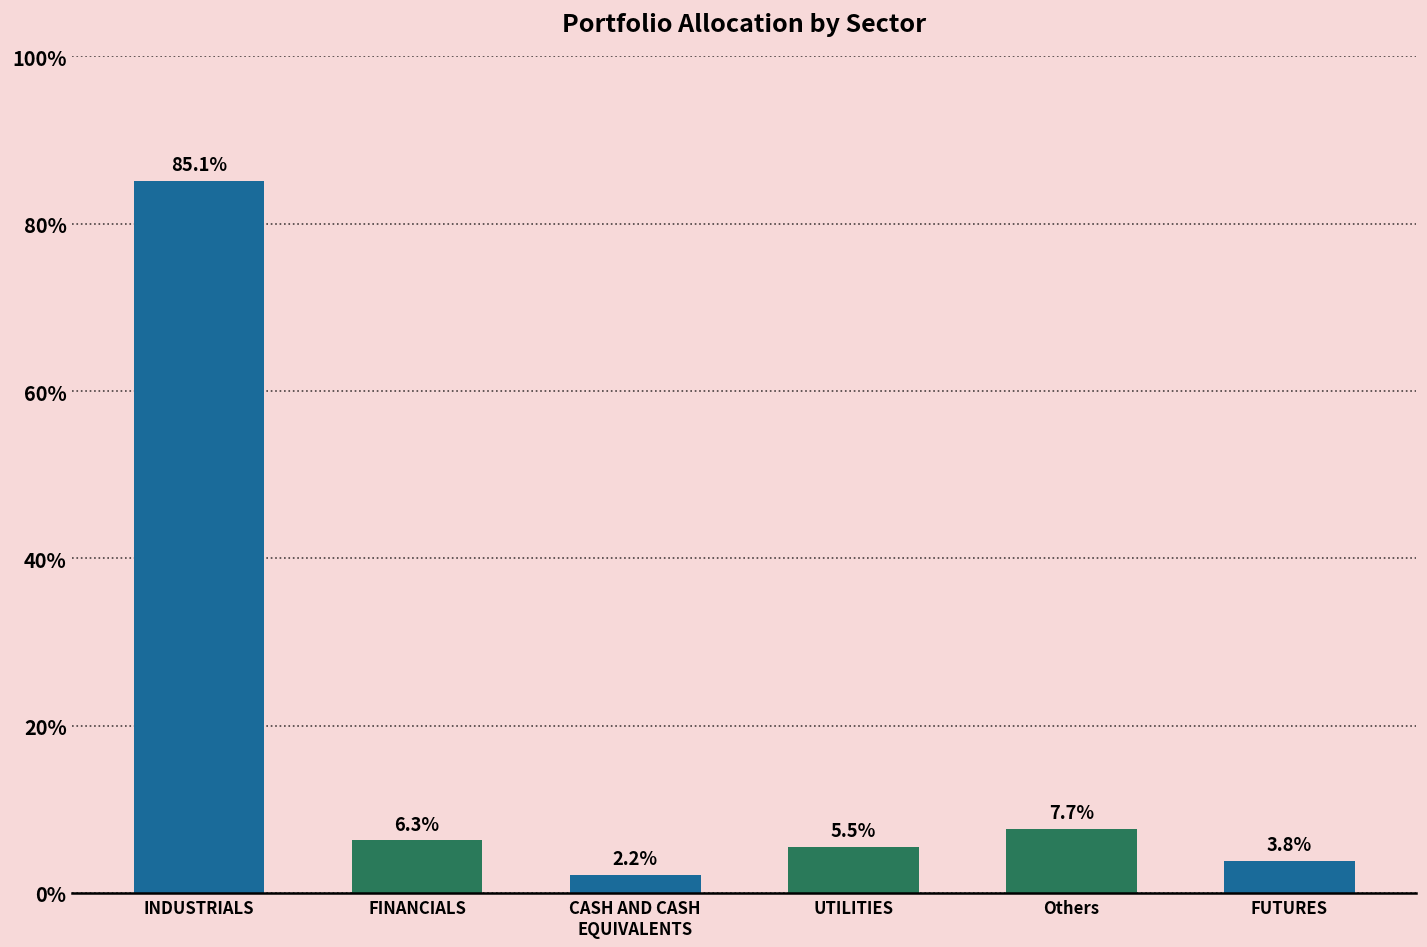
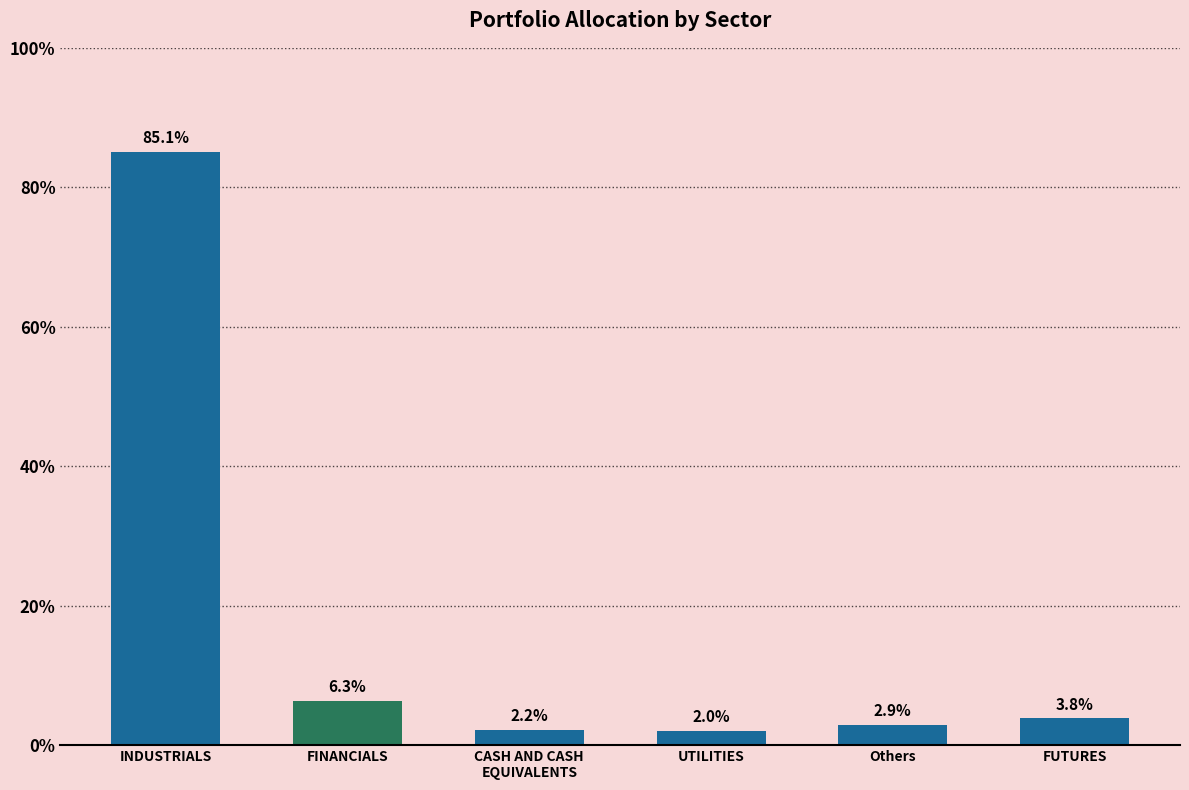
UTILITIES: 5.5% -> 2.0%
Others: 7.7% -> 2.9%
